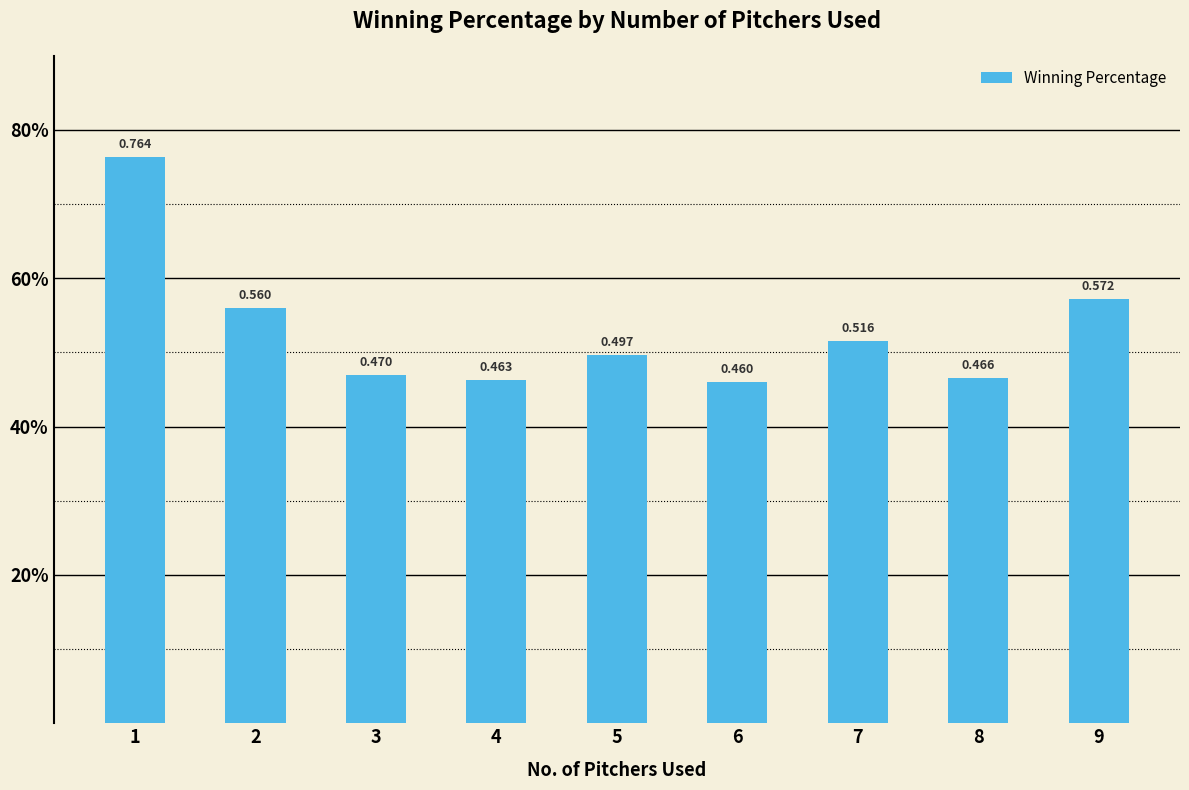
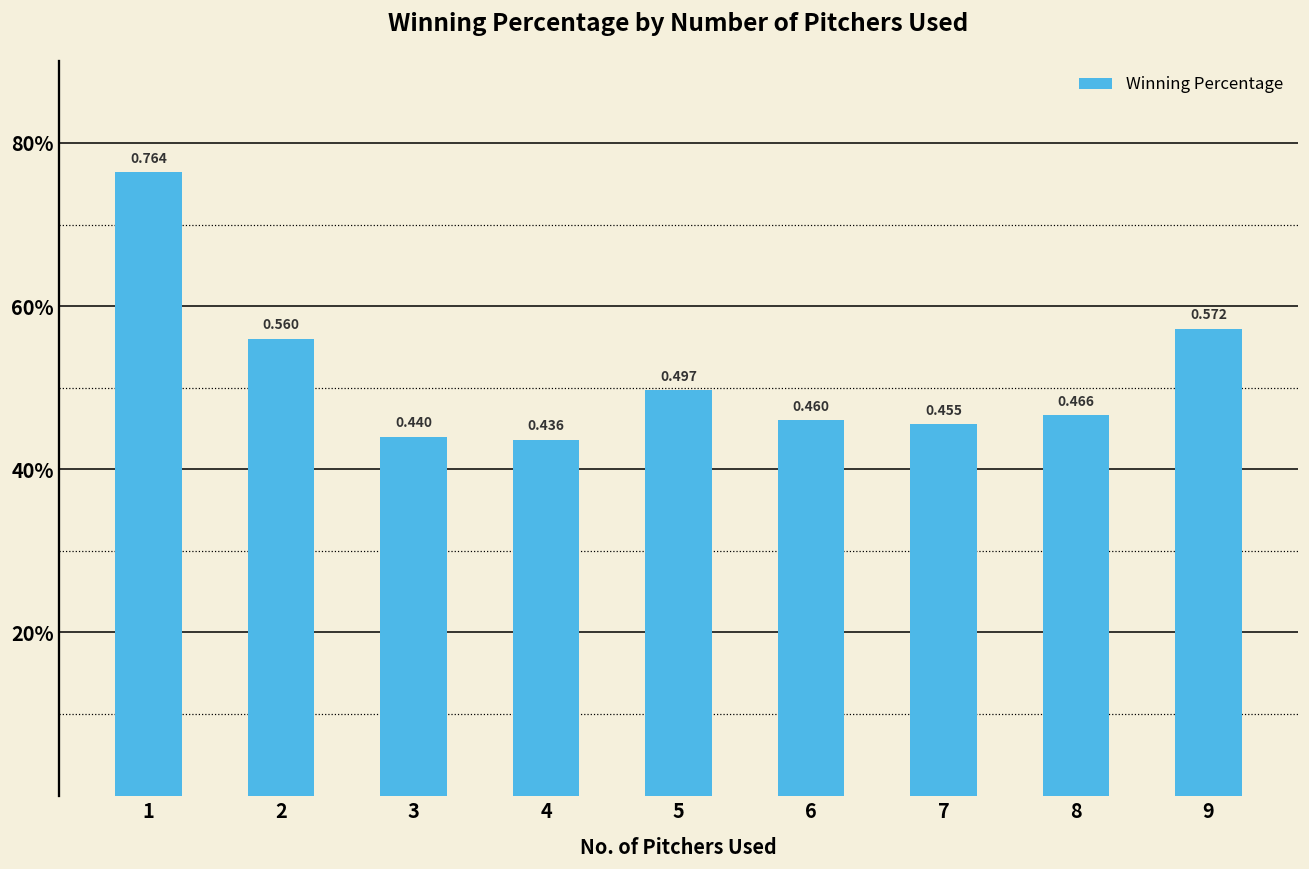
3: 0.470 -> 0.440
4: 0.463 -> 0.436
7: 0.516 -> 0.455
